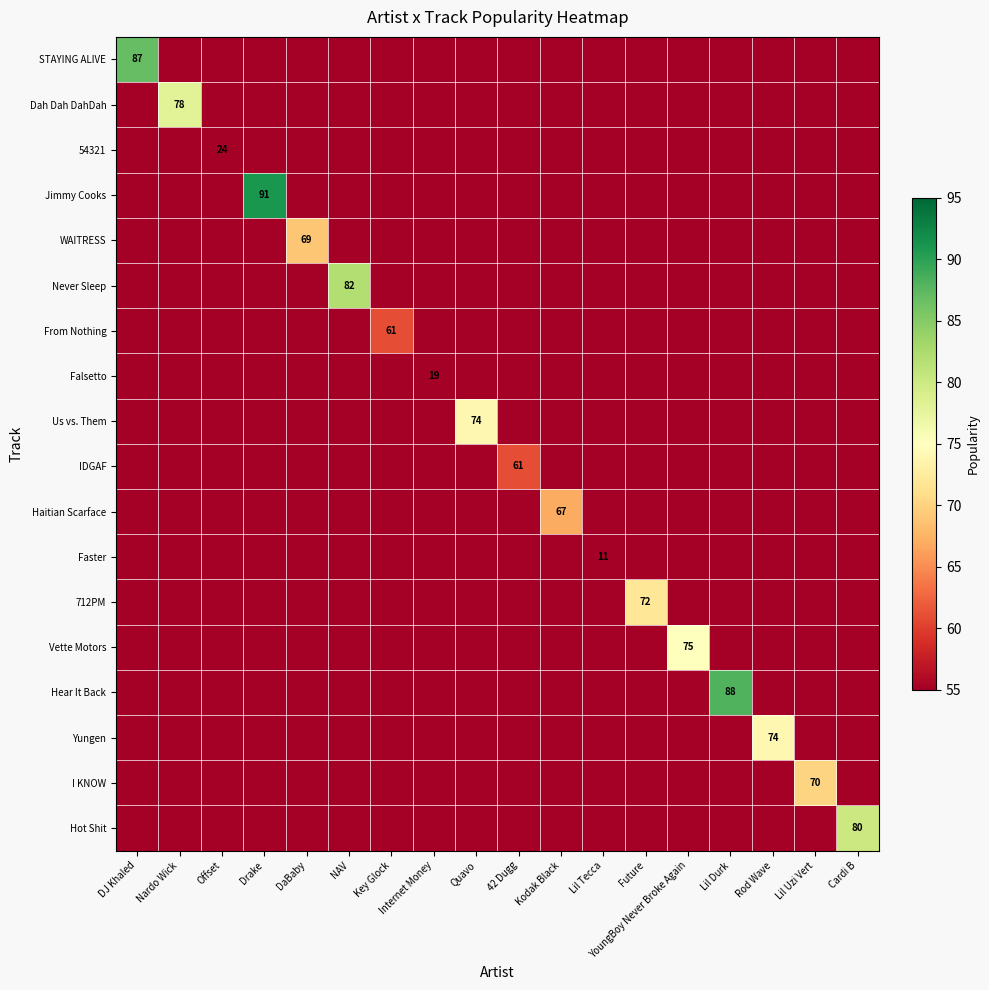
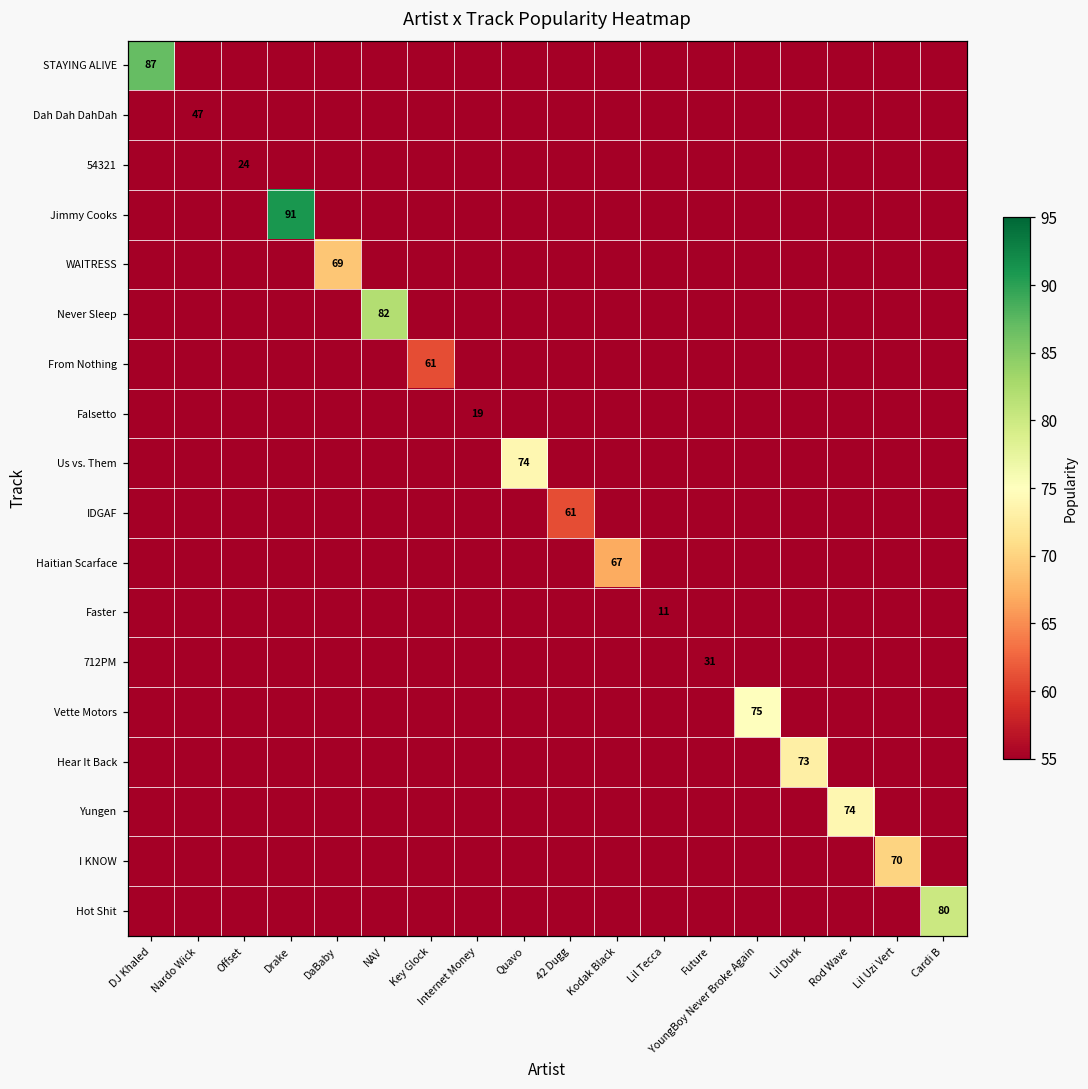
Dah Dah DahDah, Nardo Wick: 78 -> 47
712PM, Future: 72 -> 31
Hear It Back, Lil Durk: 88 -> 73
